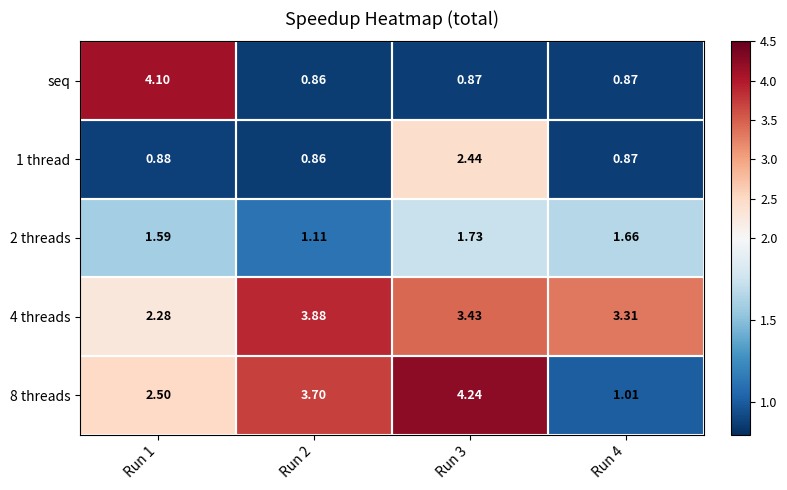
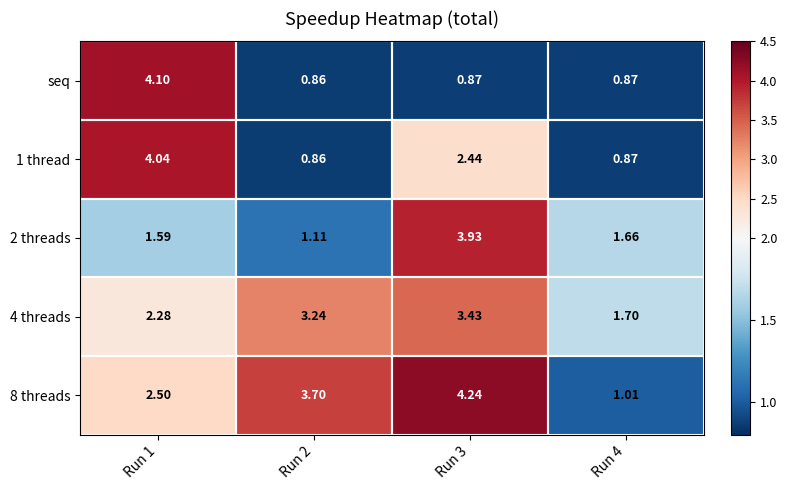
1 thread, Run 1: 0.88 -> 4.04
2 threads, Run 3: 1.73 -> 3.93
4 threads, Run 2: 3.88 -> 3.24
4 threads, Run 4: 3.31 -> 1.70
